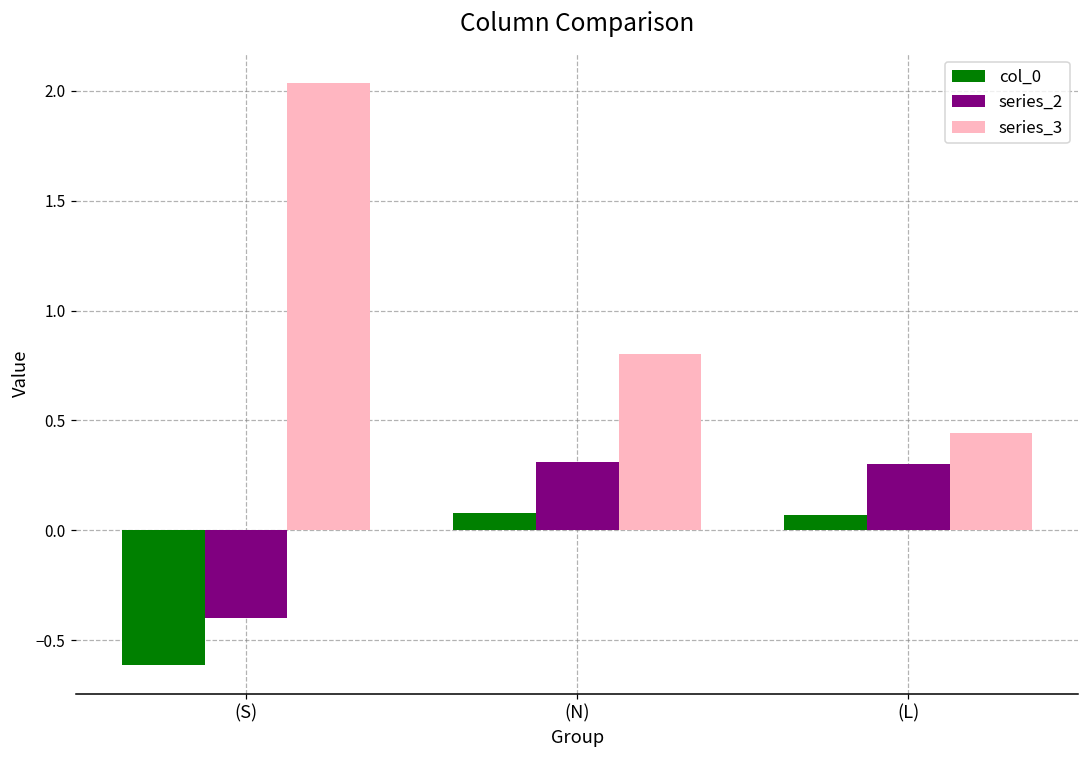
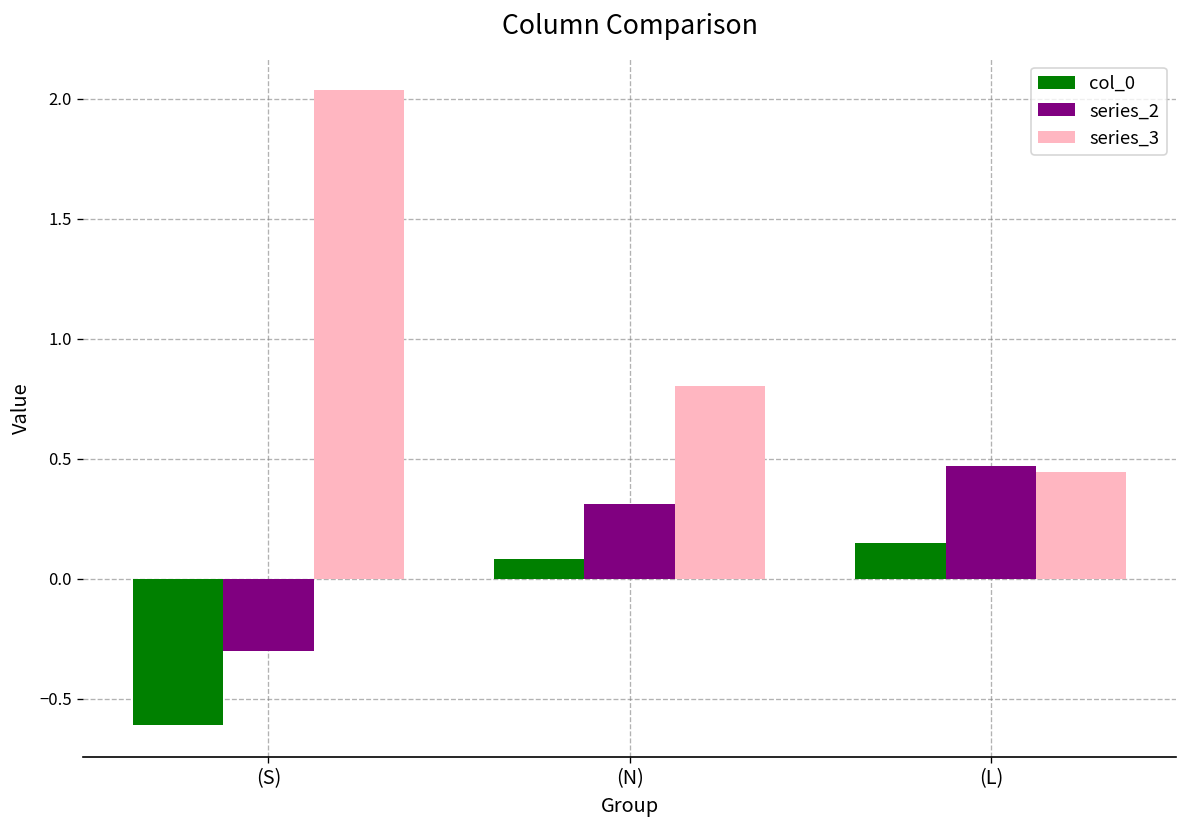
series_2, (S): -0.40 -> -0.30
col_0, (L): 0.07 -> 0.15
series_2, (L): 0.30 -> 0.47
